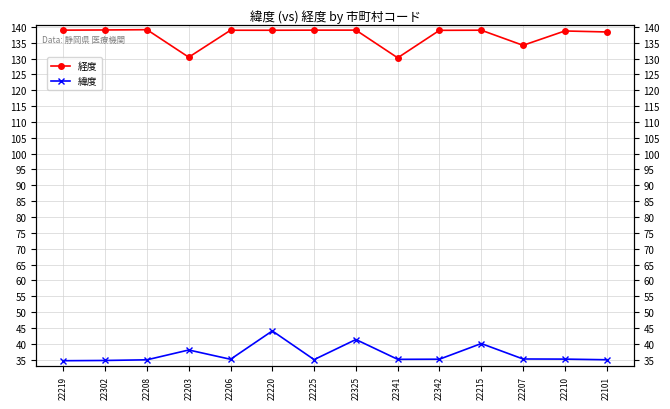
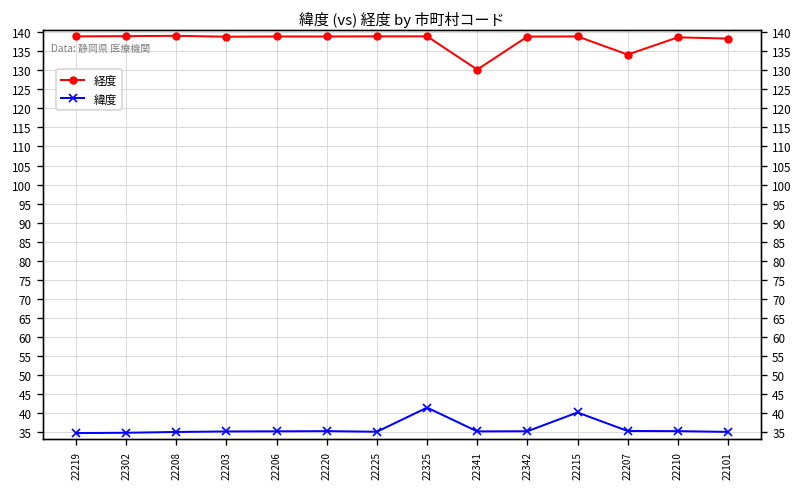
経度, 22203: 130 -> 139
緯度, 22203: 38 -> 35
緯度, 22220: 44 -> 35
